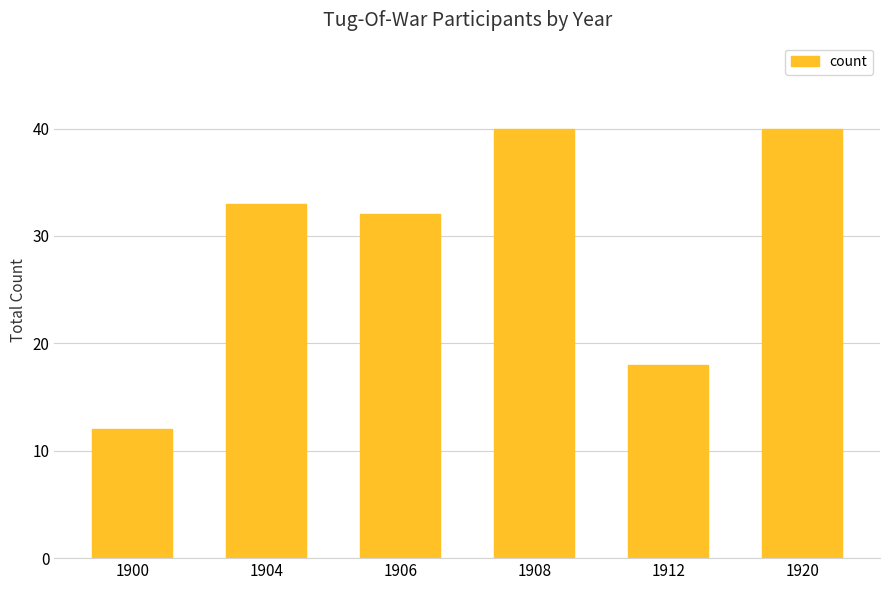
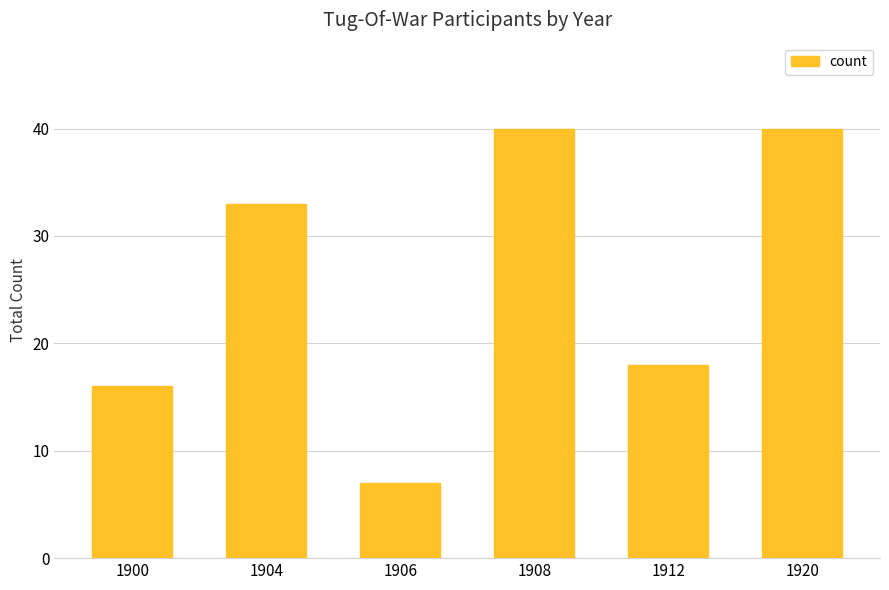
1900: 12 -> 16
1906: 32 -> 7
